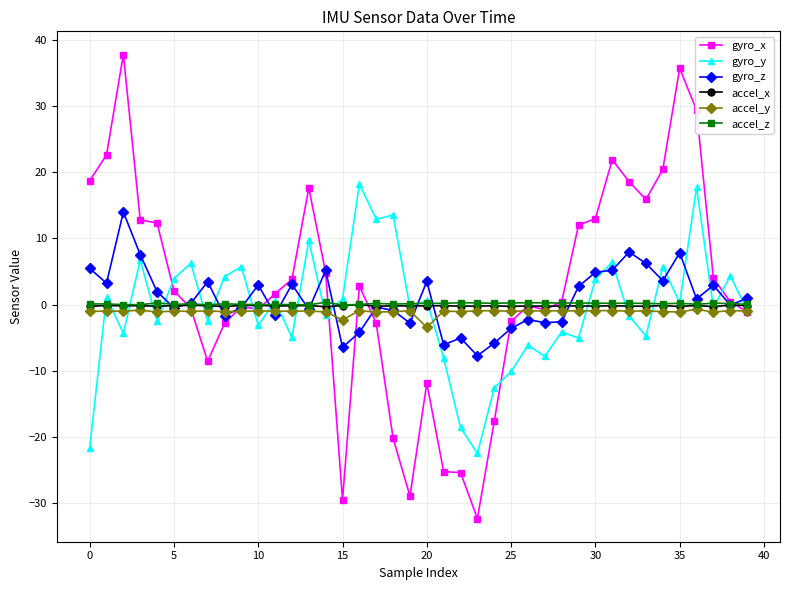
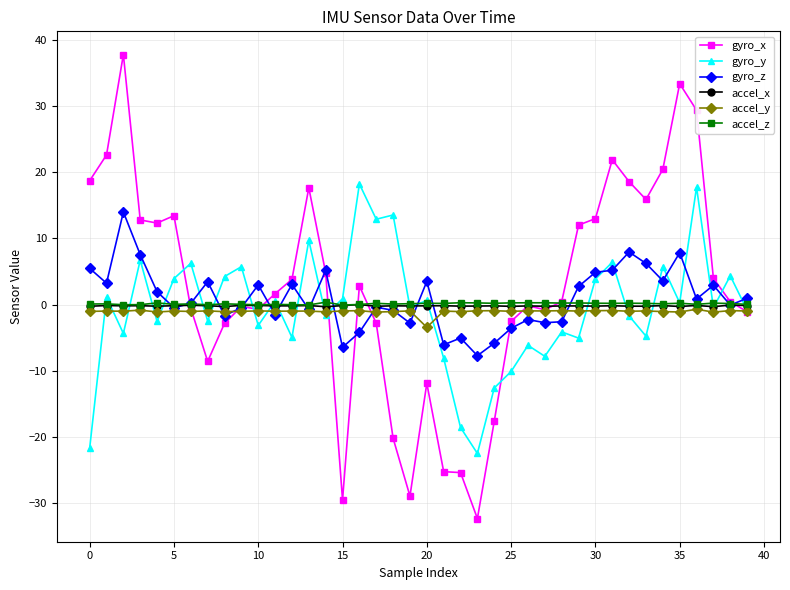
gyro_x, 5: 2 -> 13
accel_y, 15: -2 -> -1
gyro_x, 35: 36 -> 33
